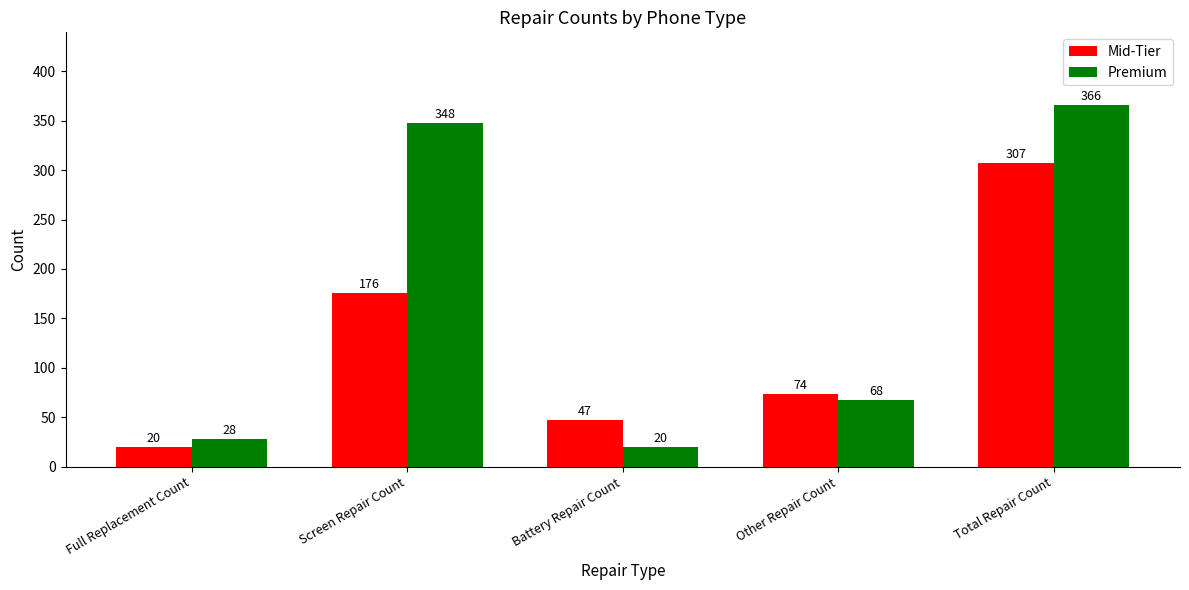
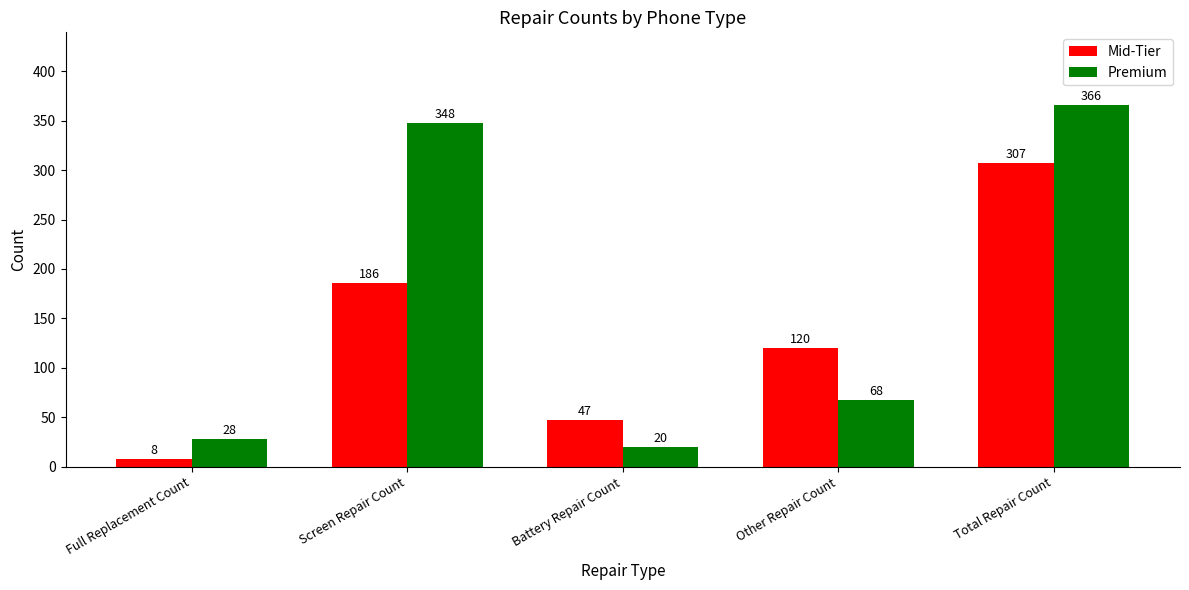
Mid-Tier, Full Replacement Count: 20 -> 8
Mid-Tier, Screen Repair Count: 176 -> 186
Mid-Tier, Other Repair Count: 74 -> 120
